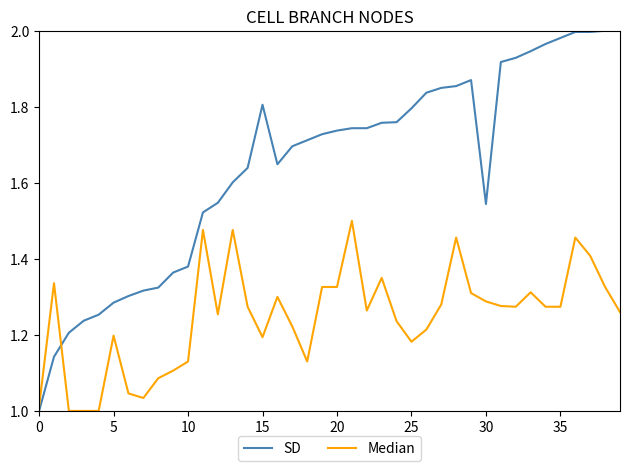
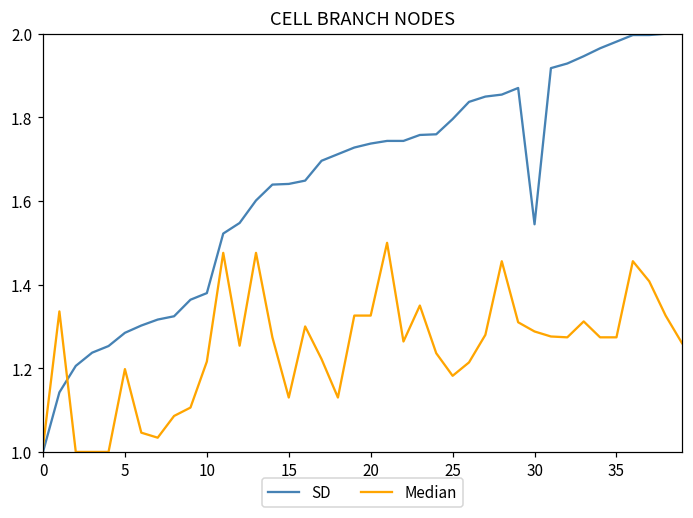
Median, 10: 1.13 -> 1.22
SD, 15: 1.81 -> 1.64
Median, 15: 1.19 -> 1.13
